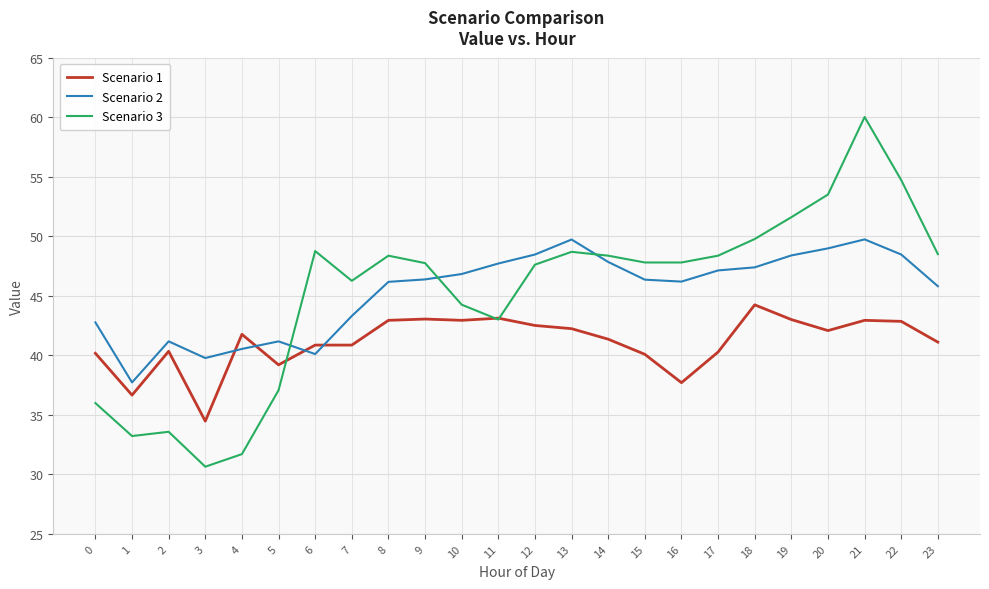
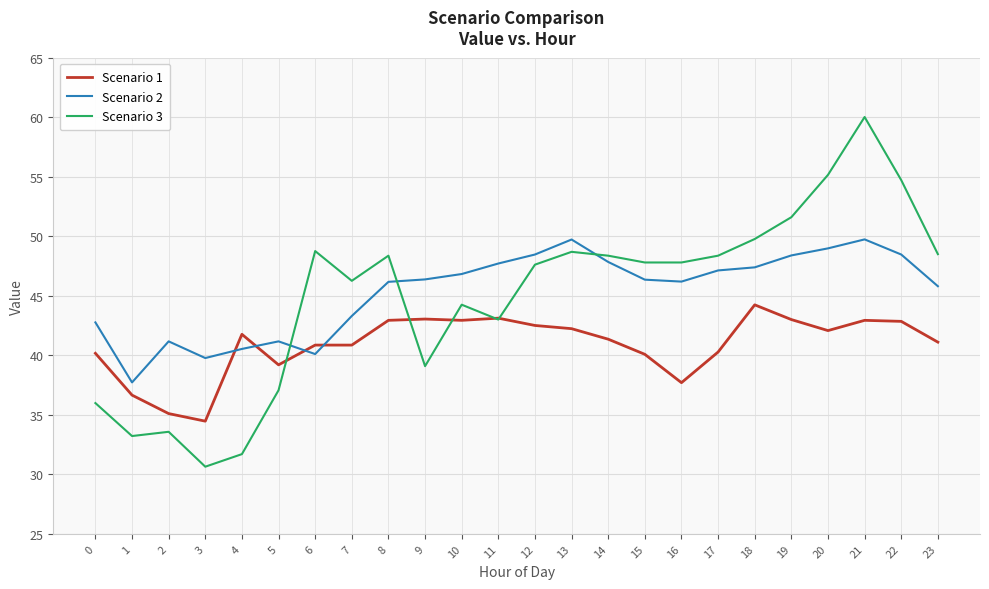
Scenario 1, 2: 40.3 -> 35.1
Scenario 3, 9: 47.7 -> 39.1
Scenario 3, 20: 53.5 -> 55.2
